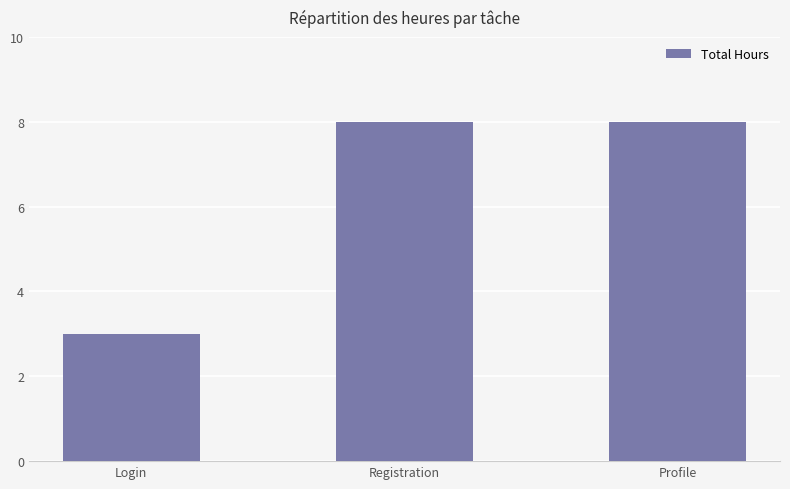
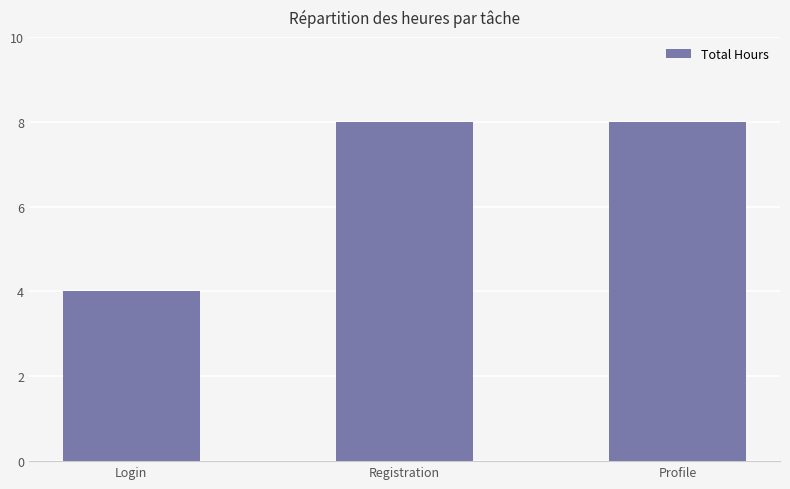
Login: 3 -> 4
